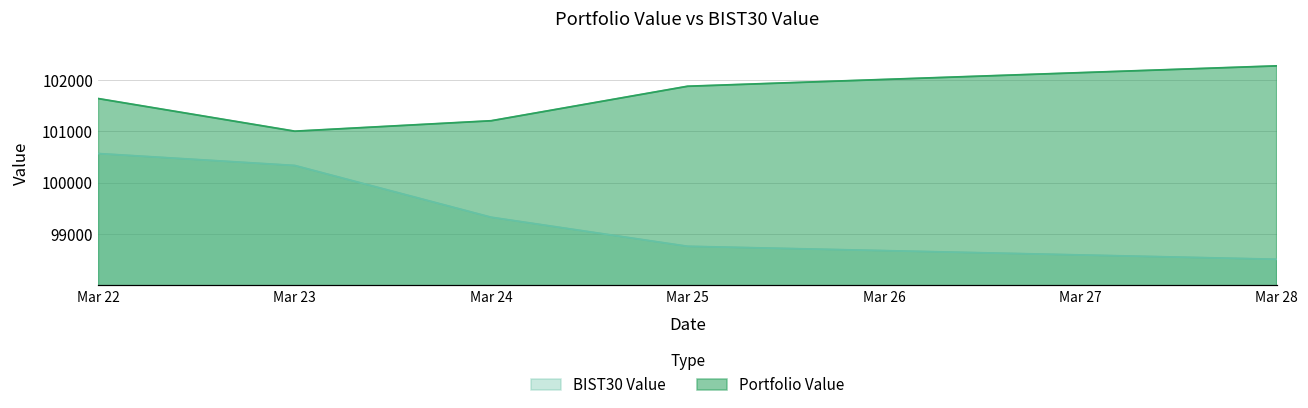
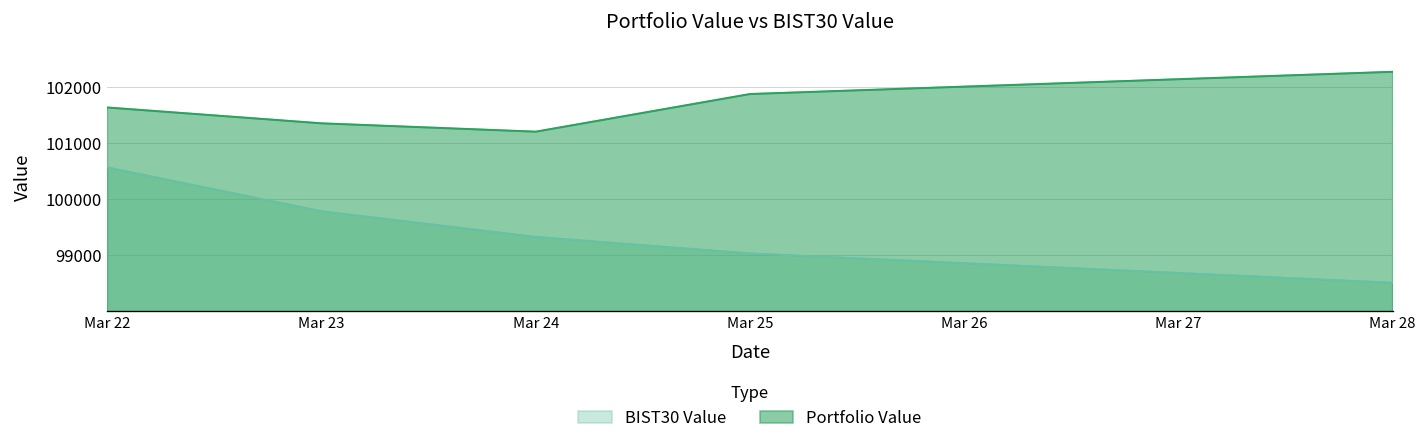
BIST30 Value, Mar 23: 100300 -> 99800
Portfolio Value, Mar 23: 101000 -> 101400
BIST30 Value, Mar 25: 98800 -> 99000
